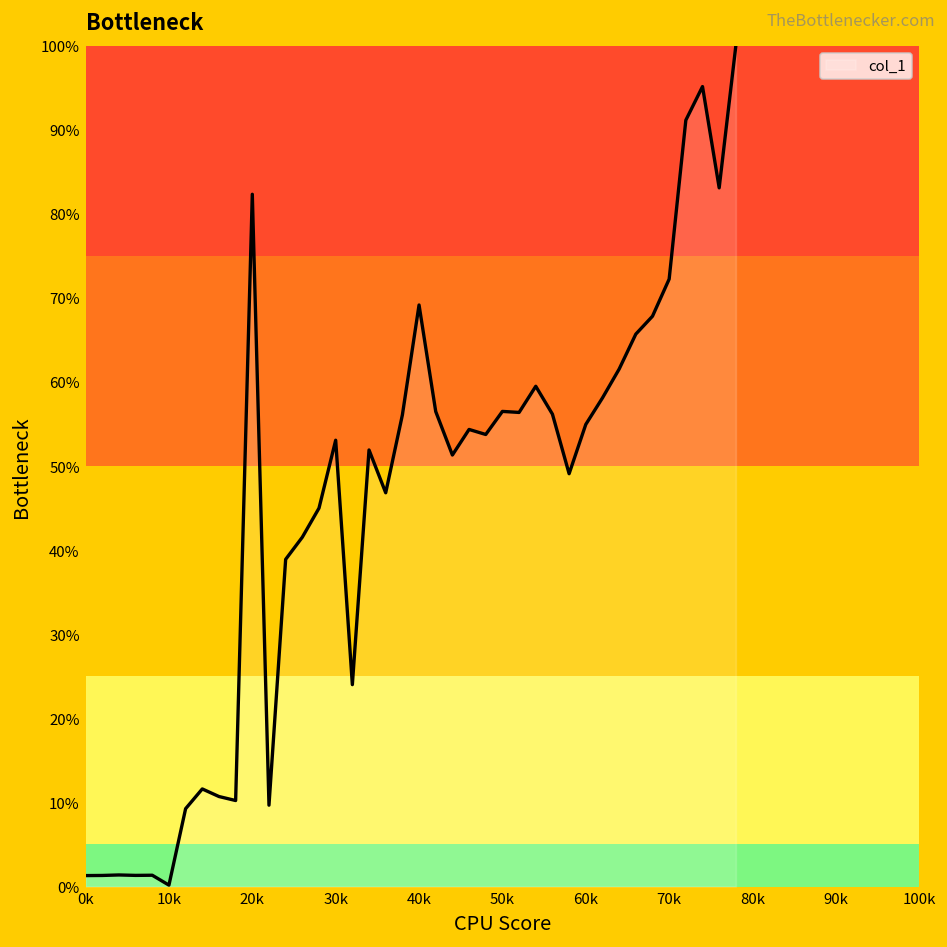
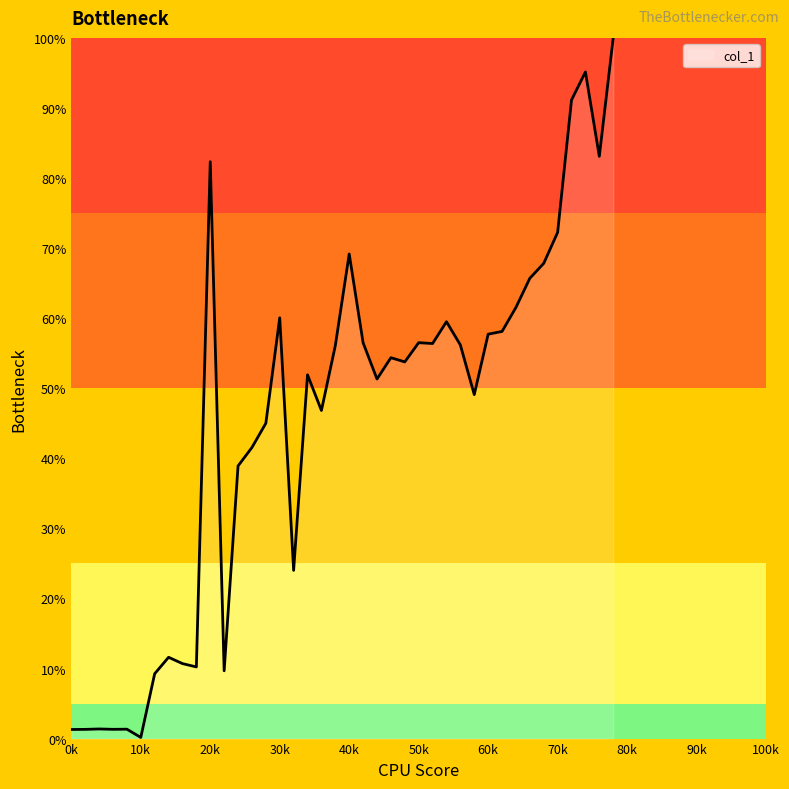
30k: 53% -> 60%
60k: 55% -> 58%
